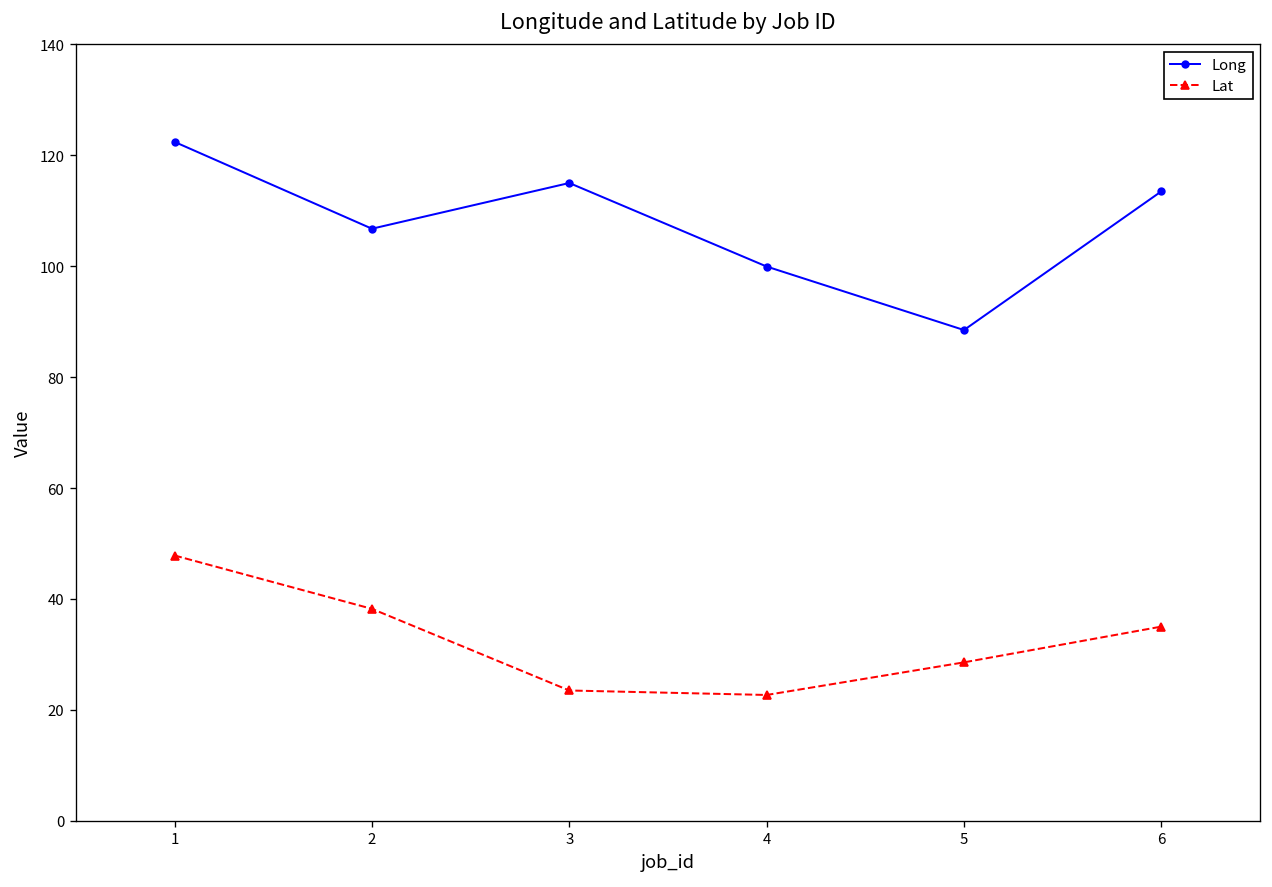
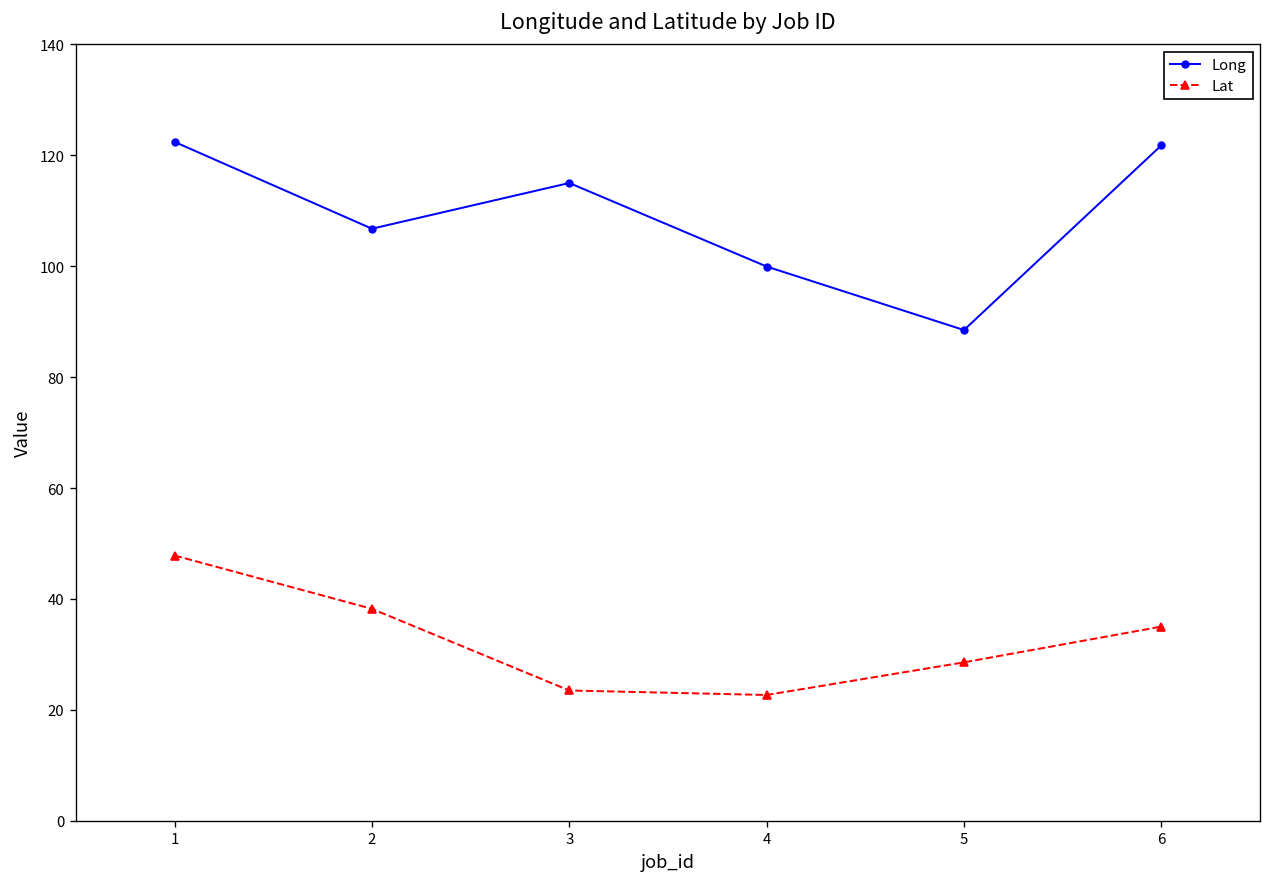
Long, 6: 114 -> 122
